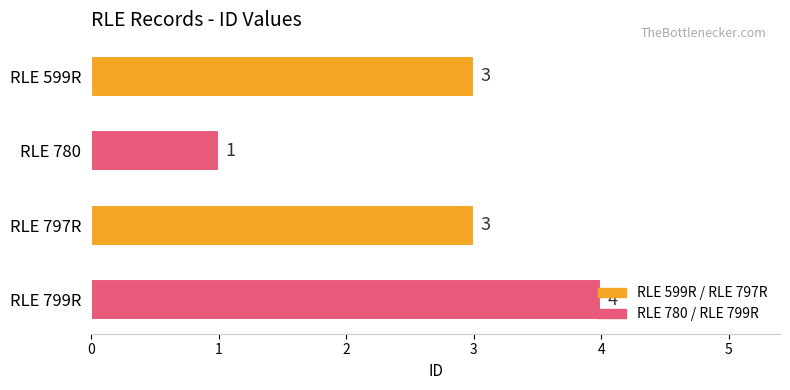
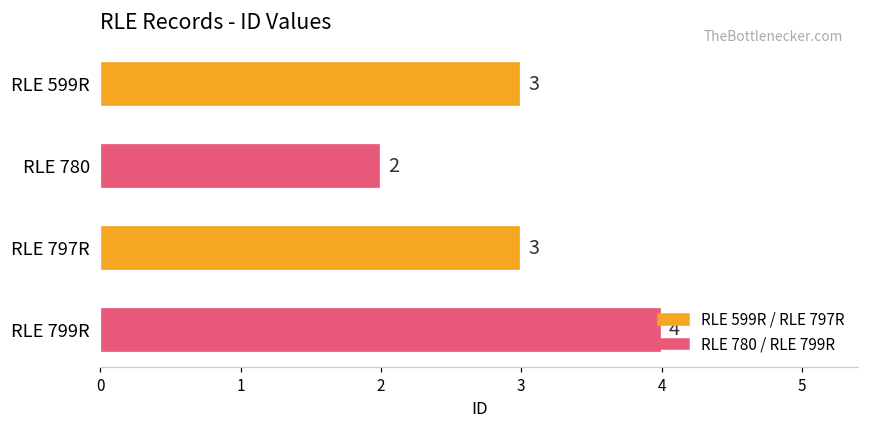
RLE 780: 1 -> 2
